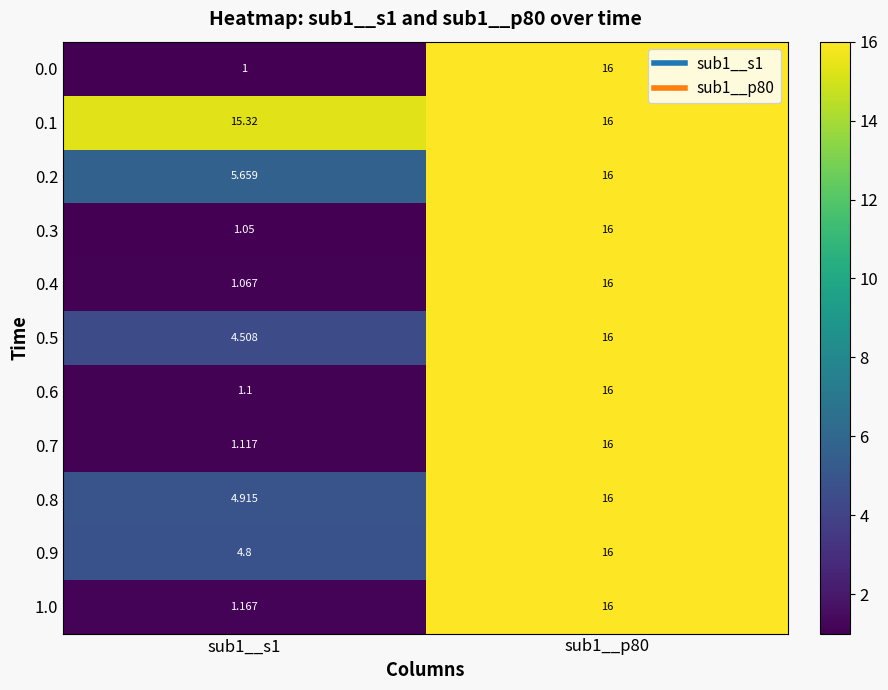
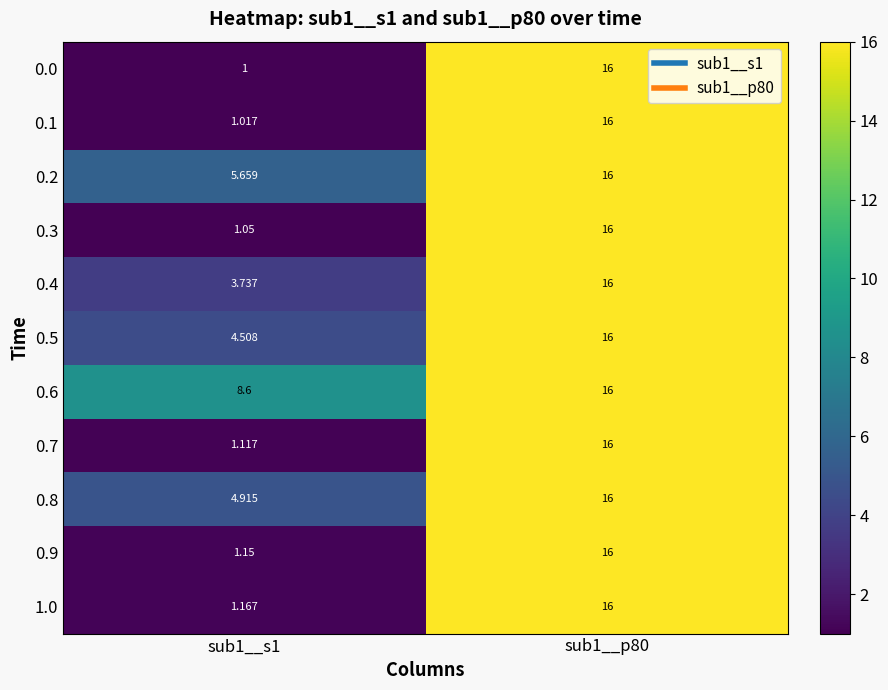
0.1, sub1__s1: 15.32 -> 1.017
0.4, sub1__s1: 1.067 -> 3.737
0.6, sub1__s1: 1.1 -> 8.6
0.9, sub1__s1: 4.8 -> 1.15
